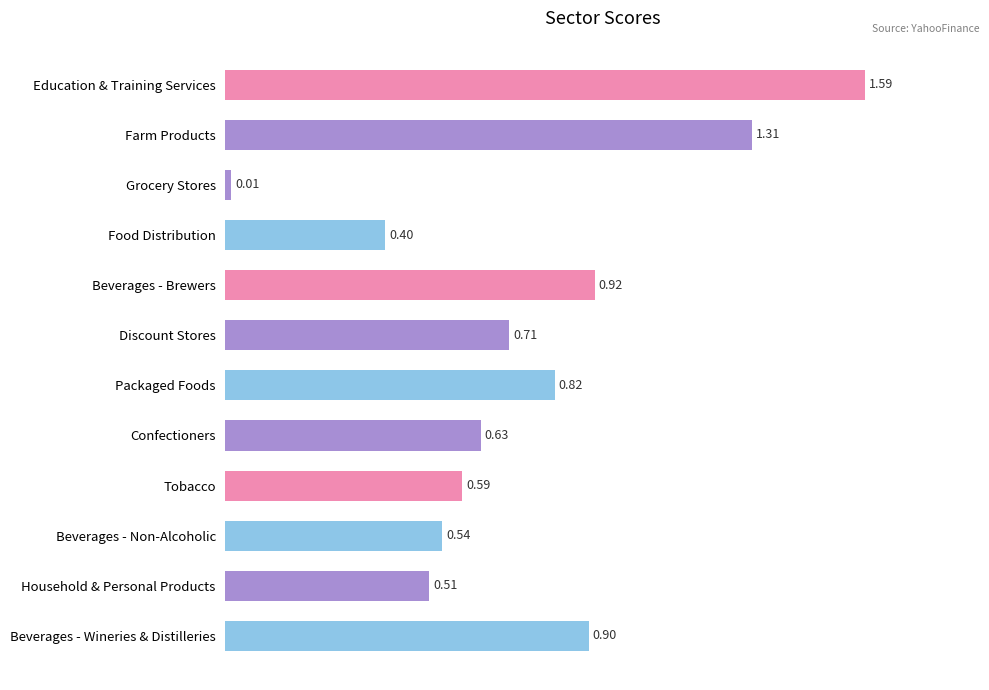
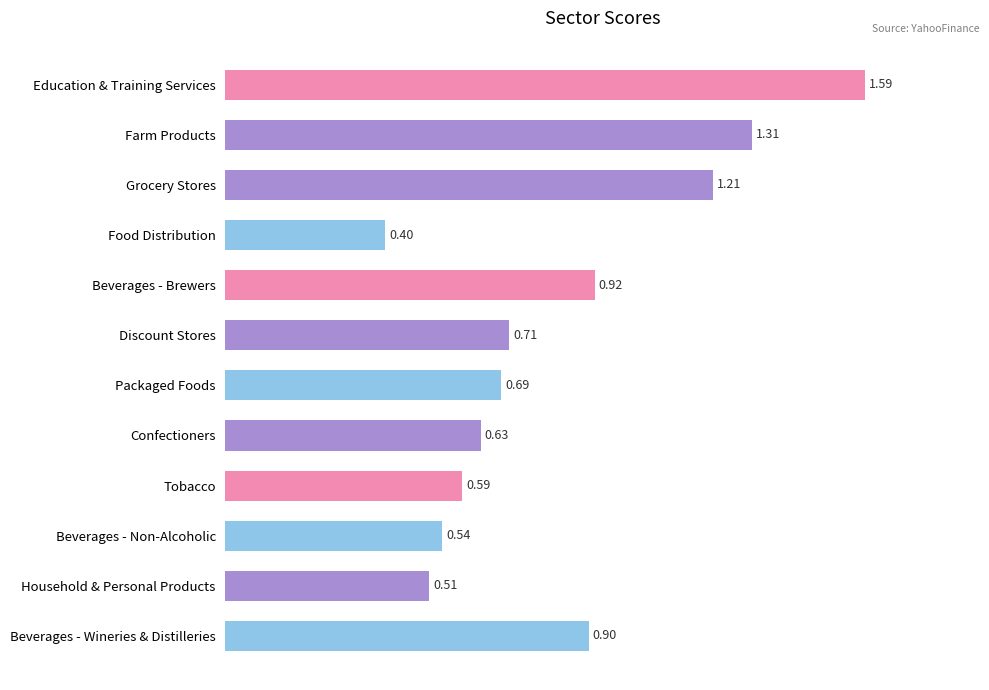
Grocery Stores: 0.01 -> 1.21
Packaged Foods: 0.82 -> 0.69
